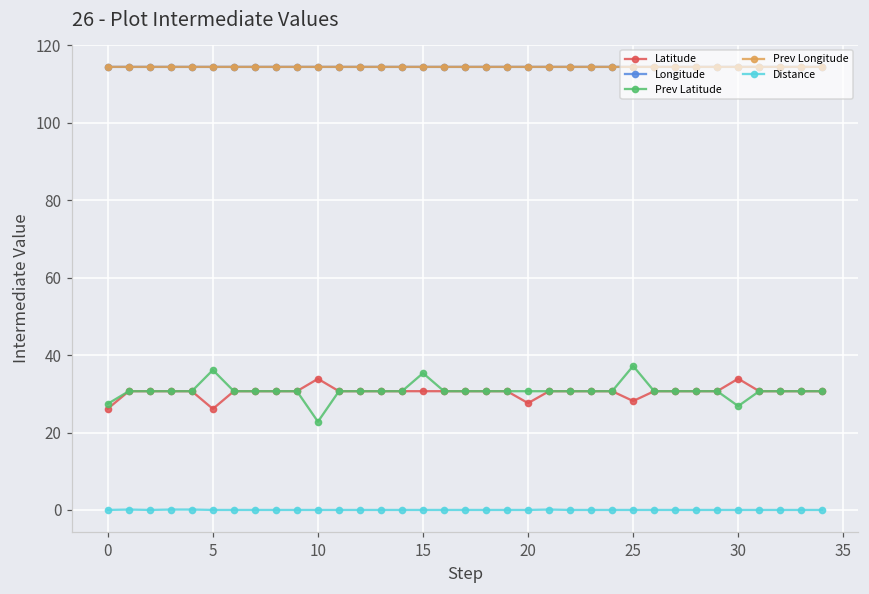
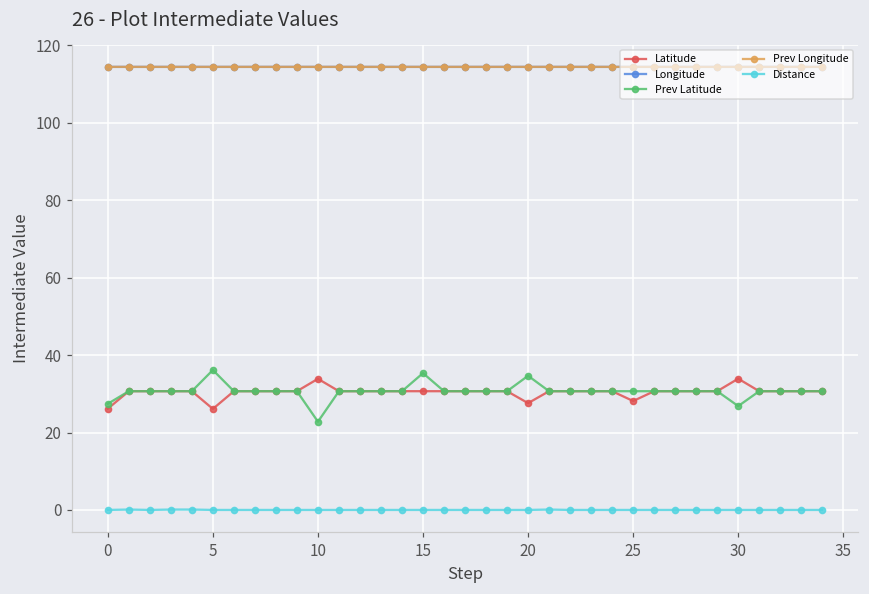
Prev Latitude, 20: 31 -> 35
Prev Latitude, 25: 37 -> 31
